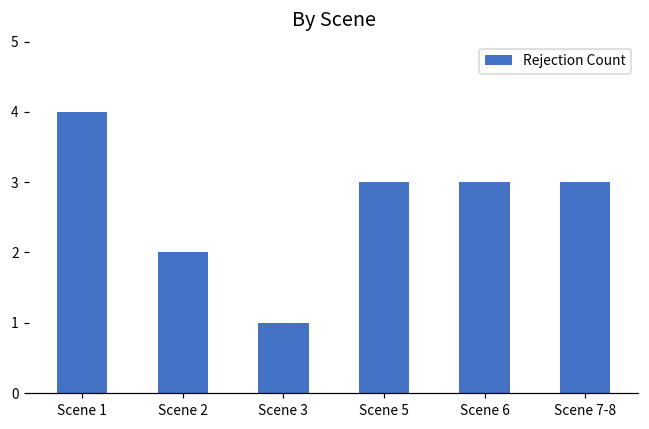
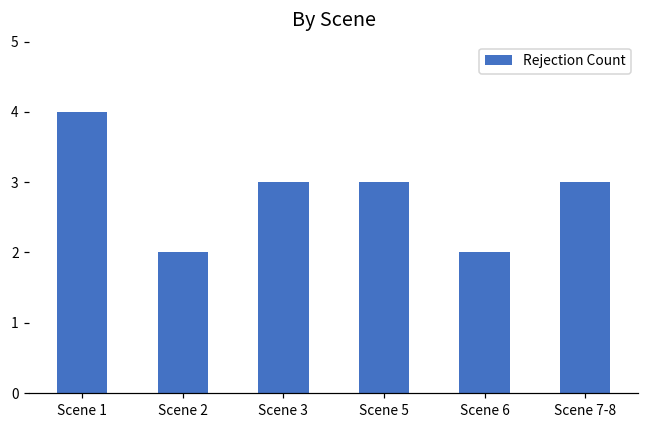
Scene 3: 1 -> 3
Scene 6: 3 -> 2
